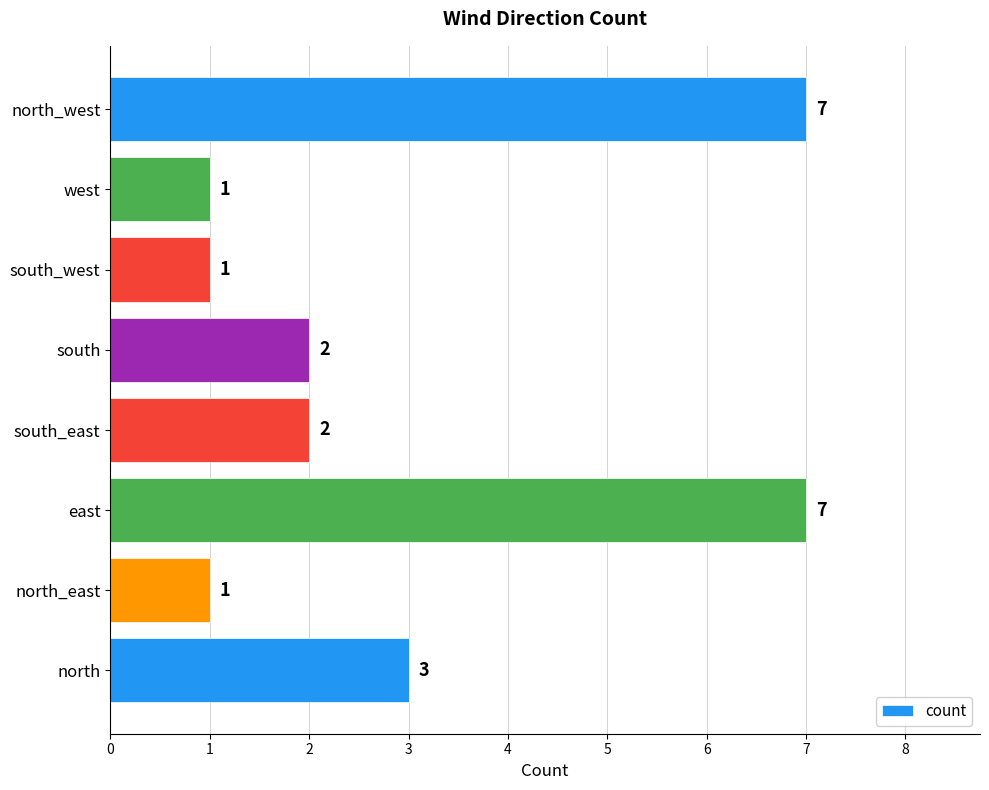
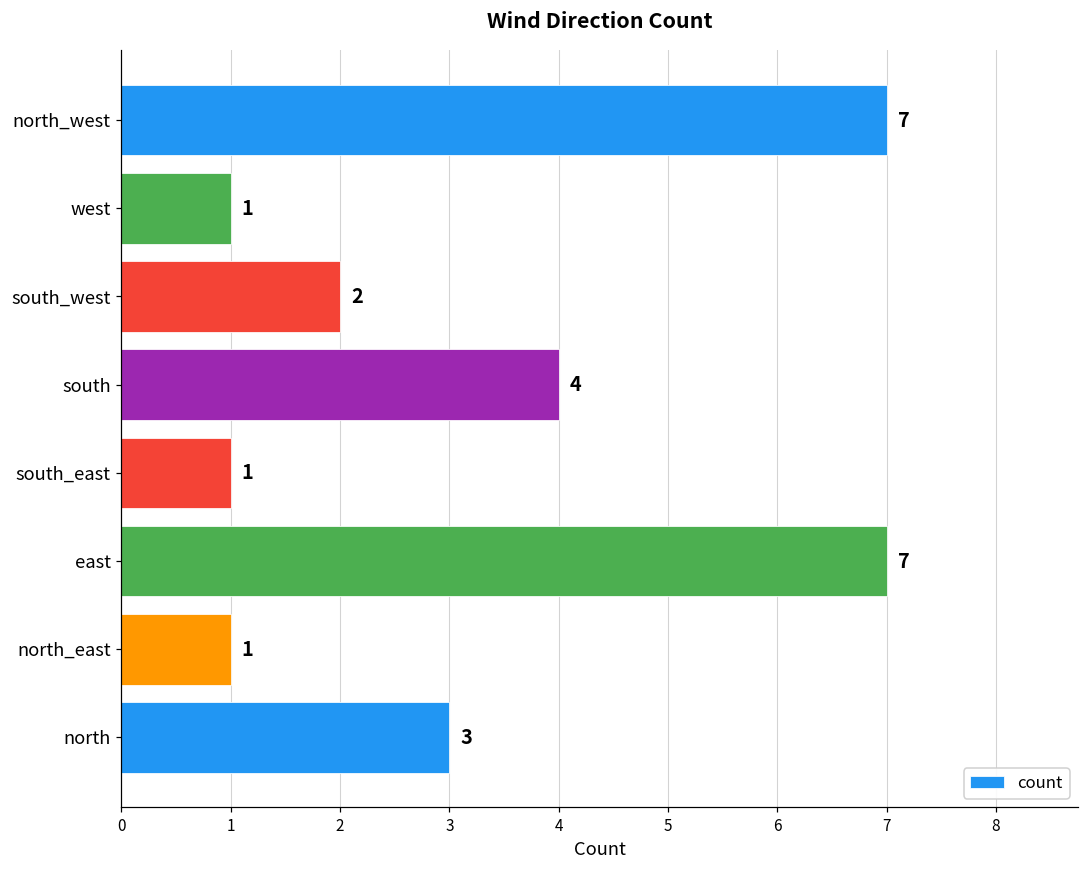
south_west: 1 -> 2
south: 2 -> 4
south_east: 2 -> 1
